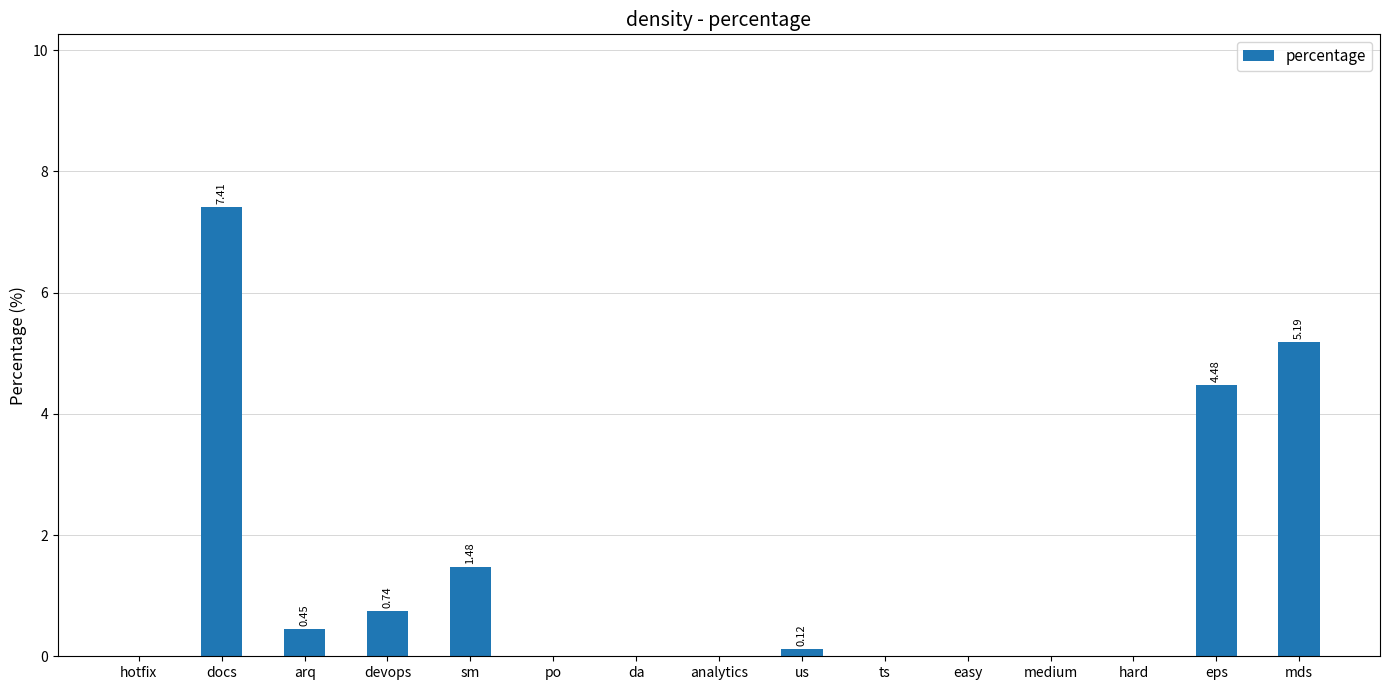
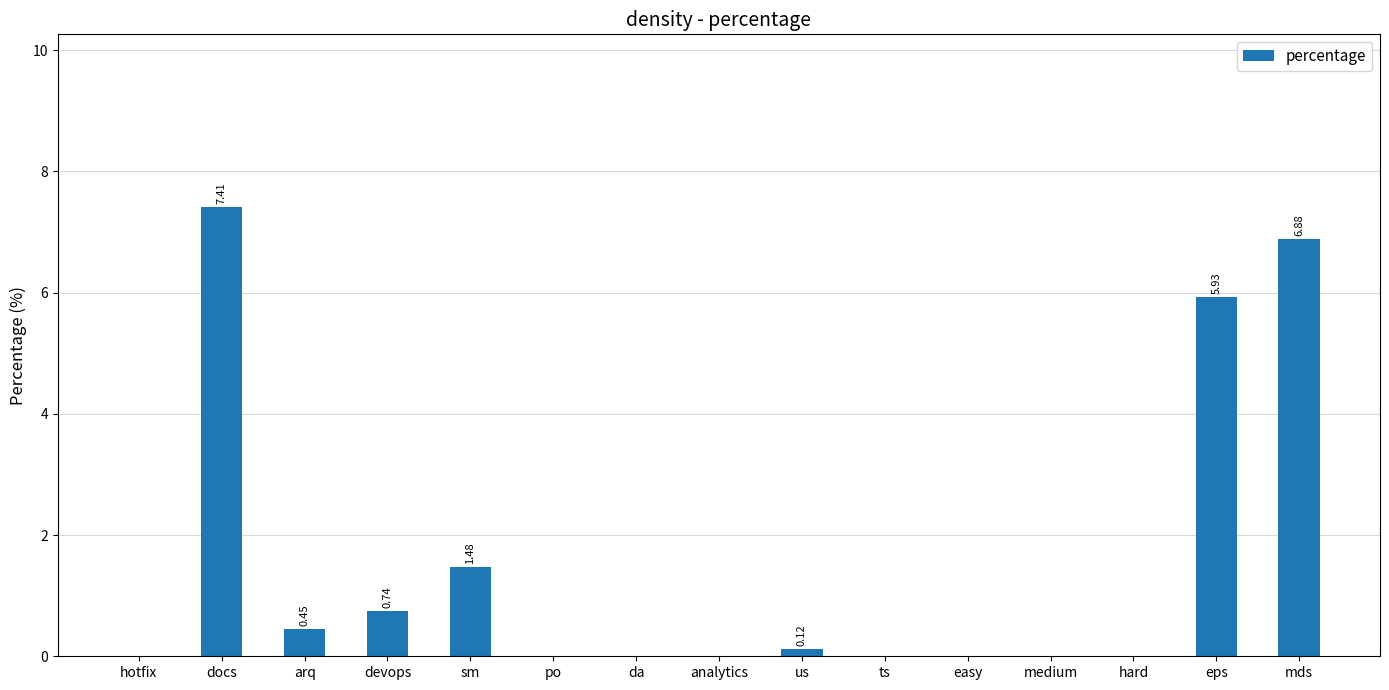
eps: 4.48 -> 5.93
mds: 5.19 -> 6.88
